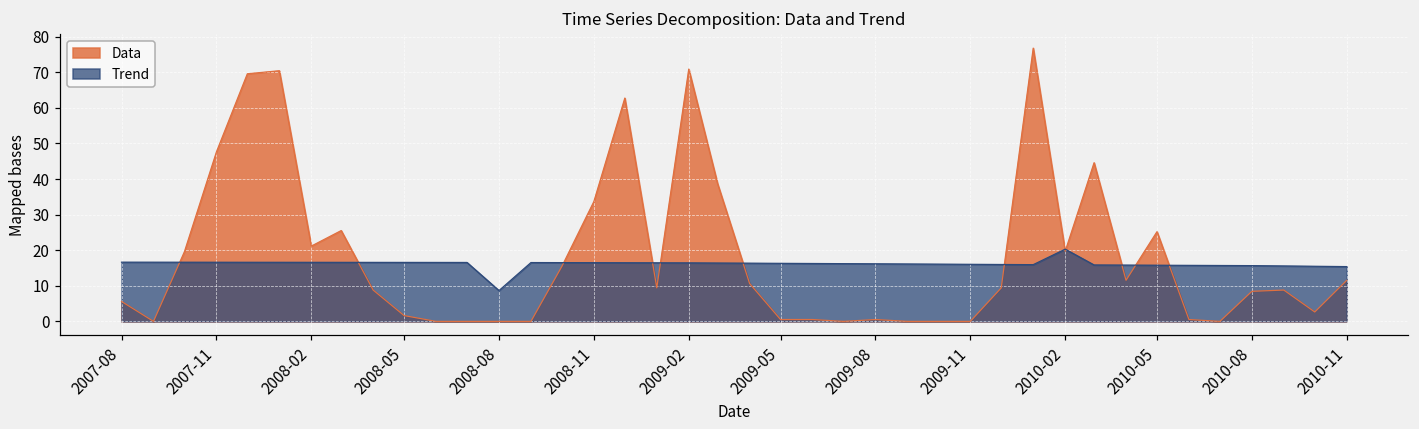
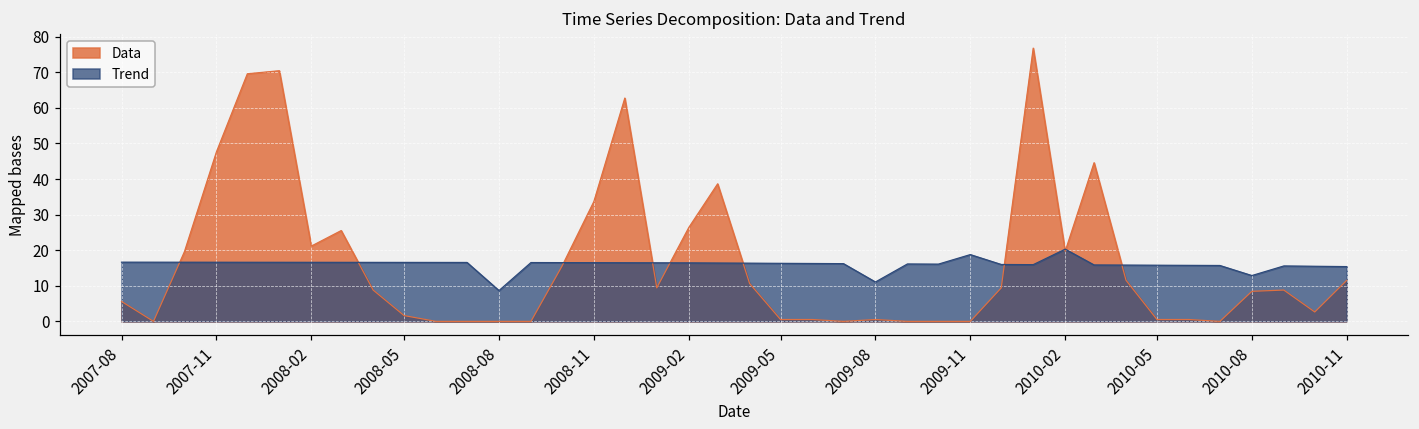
Data, 2009-02: 71 -> 26
Trend, 2009-08: 16 -> 11
Trend, 2009-11: 16 -> 19
Data, 2010-05: 25 -> 1
Trend, 2010-08: 16 -> 13
